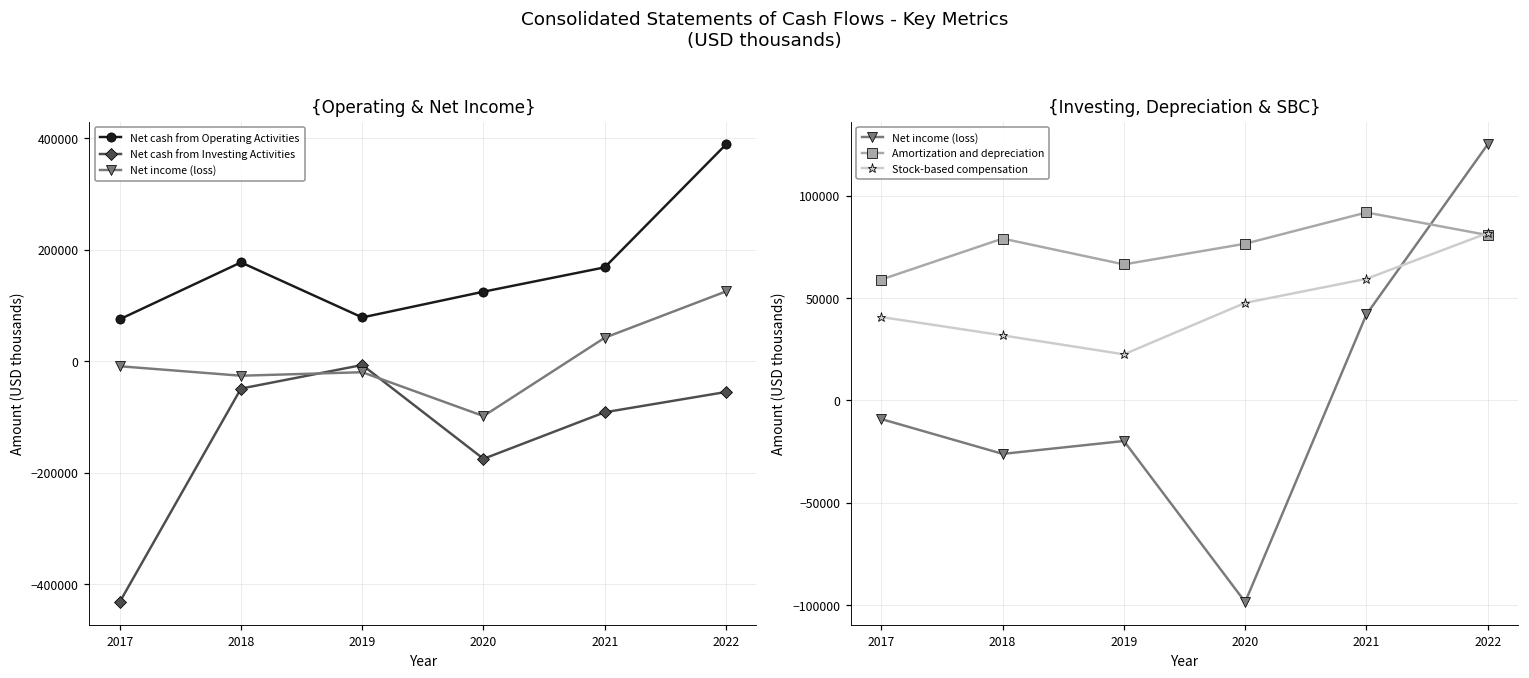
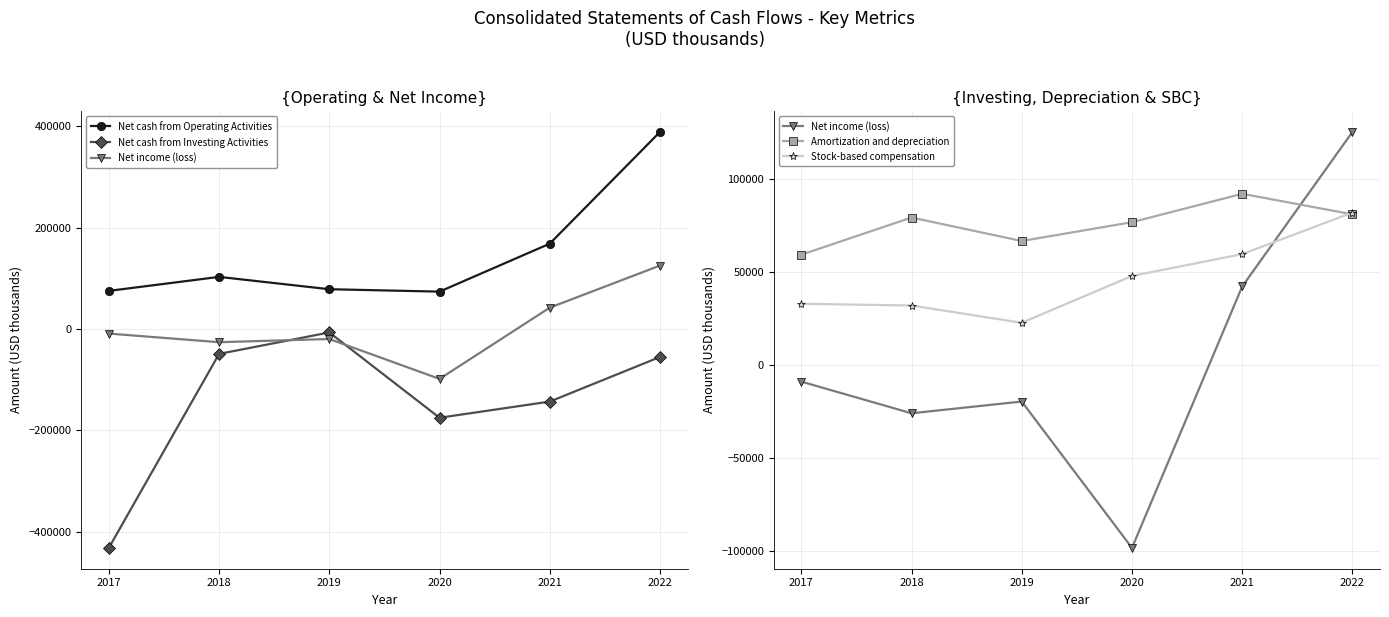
{Operating & Net Income}, Net cash from Operating Activities, 2018: 180000 -> 100000
{Operating & Net Income}, Net cash from Operating Activities, 2020: 120000 -> 70000
{Operating & Net Income}, Net cash from Investing Activities, 2021: -90000 -> -140000
{Investing, Depreciation & SBC}, Stock-based compensation, 2017: 41000 -> 33000
